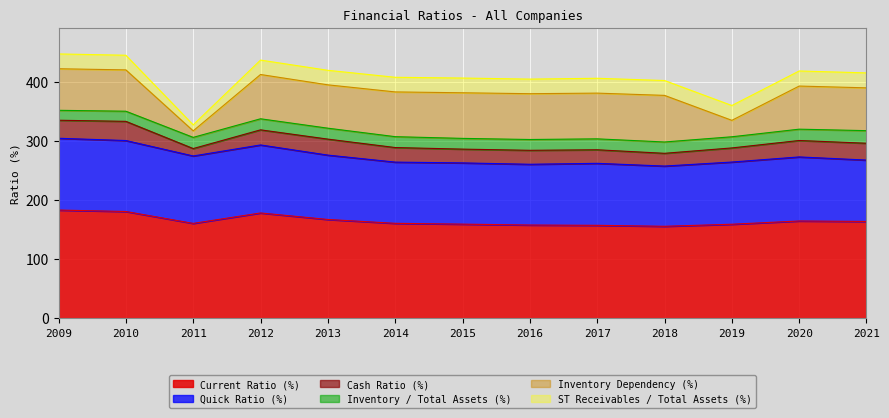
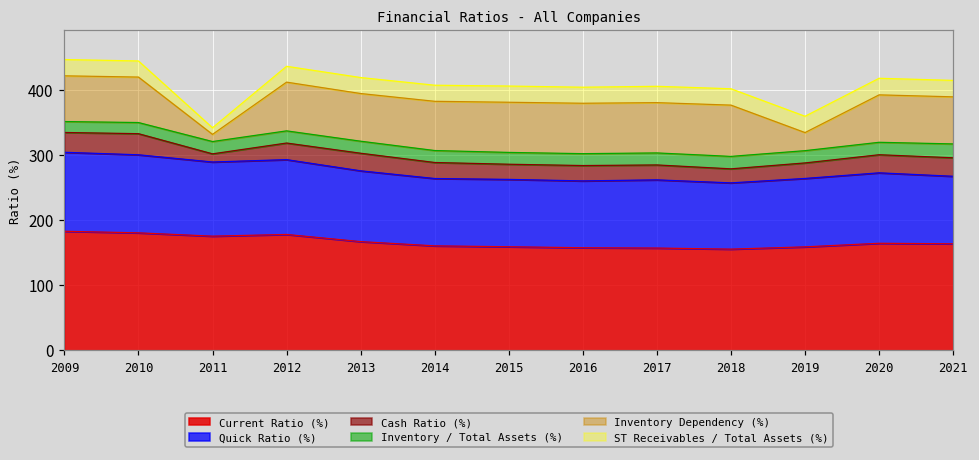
Current Ratio (%), 2011: 160 -> 180
